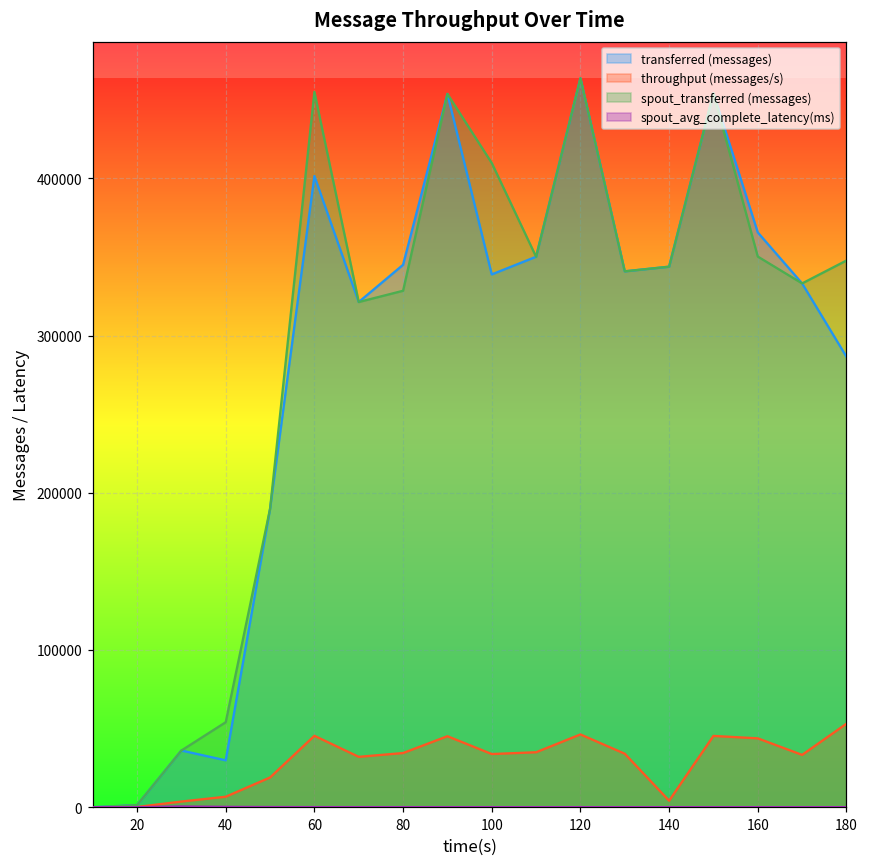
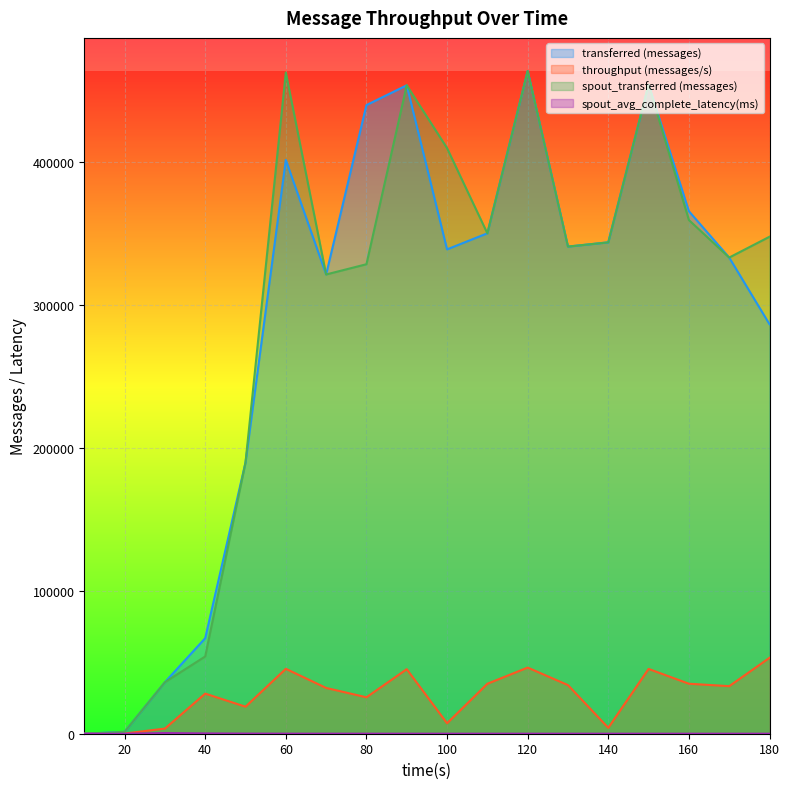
transferred (messages), 40: 30000 -> 67000
throughput (messages/s), 40: 7000 -> 28000
spout_transferred (messages), 60: 455000 -> 463000
transferred (messages), 80: 345000 -> 440000
throughput (messages/s), 80: 34000 -> 26000
throughput (messages/s), 100: 34000 -> 7000
throughput (messages/s), 160: 44000 -> 35000
spout_transferred (messages), 160: 350000 -> 359000
